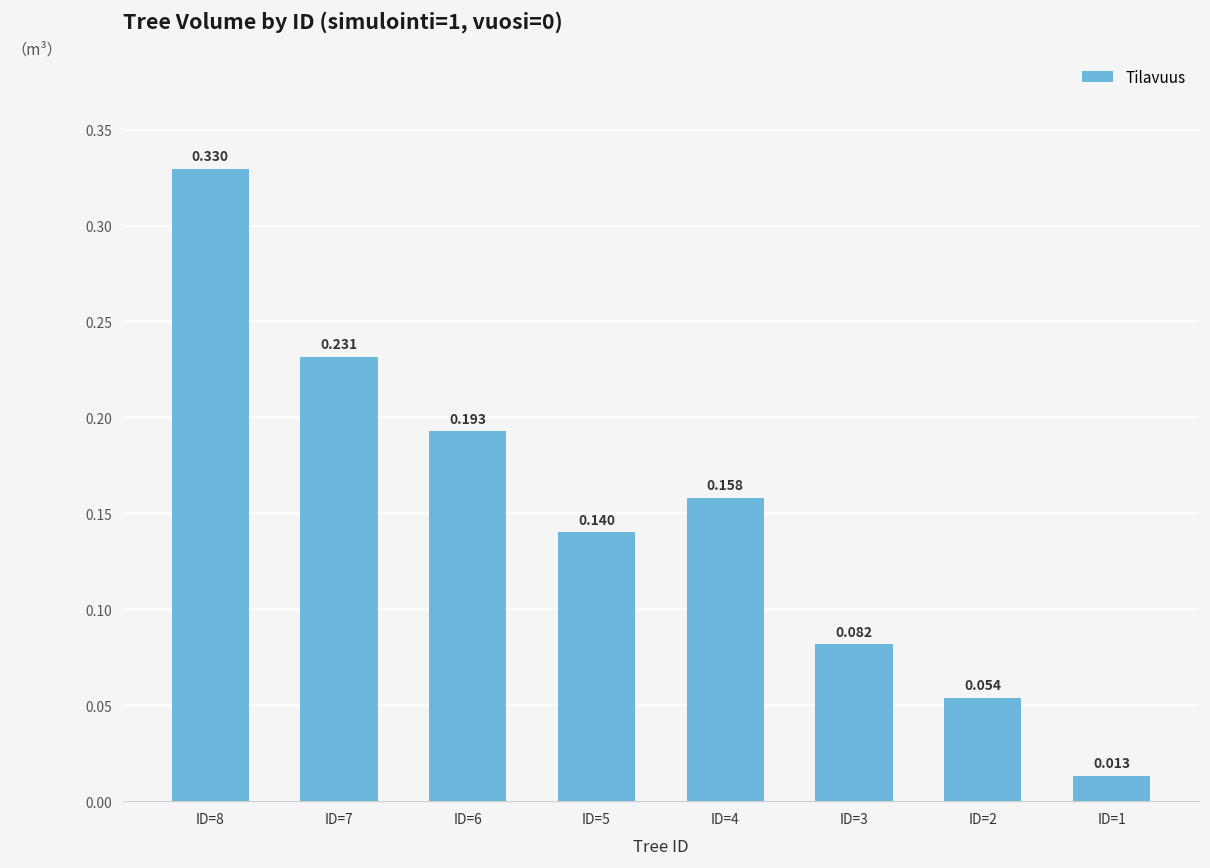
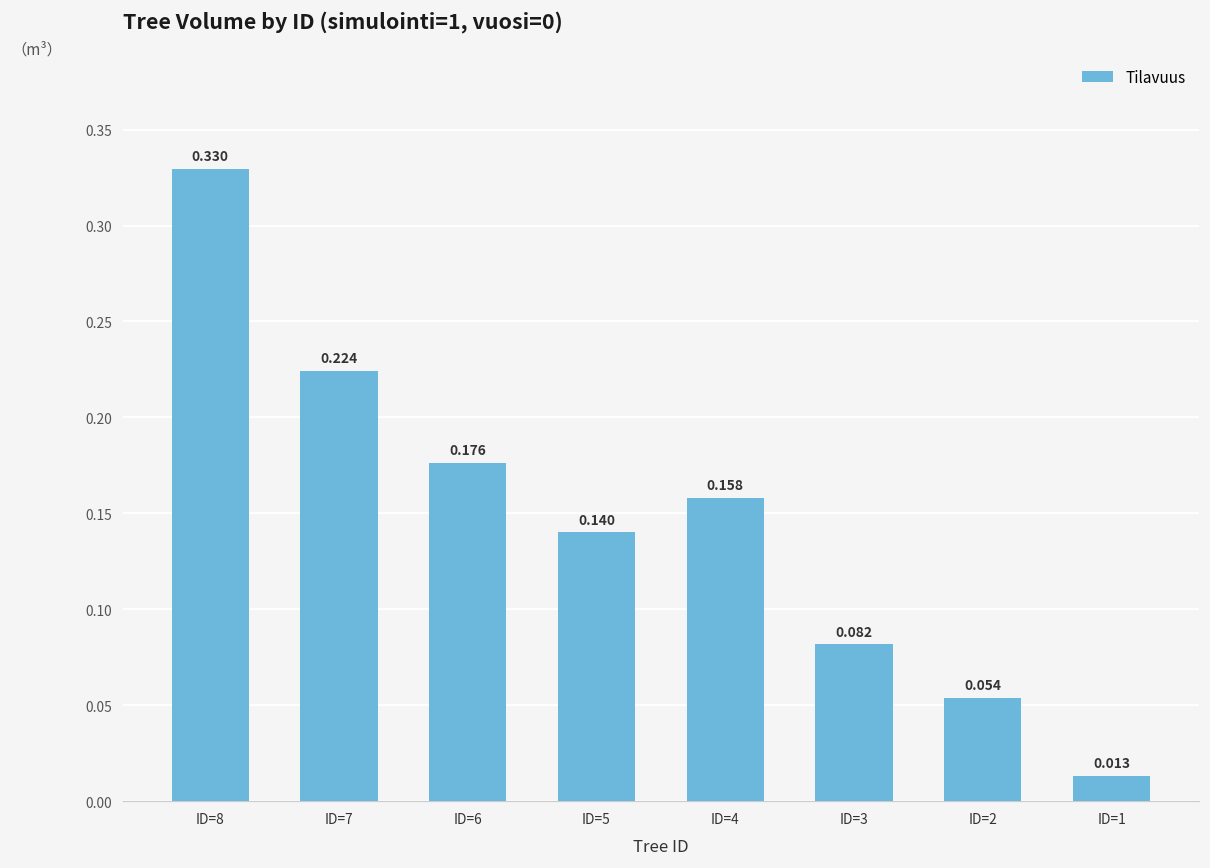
ID=7: 0.231 -> 0.224
ID=6: 0.193 -> 0.176
